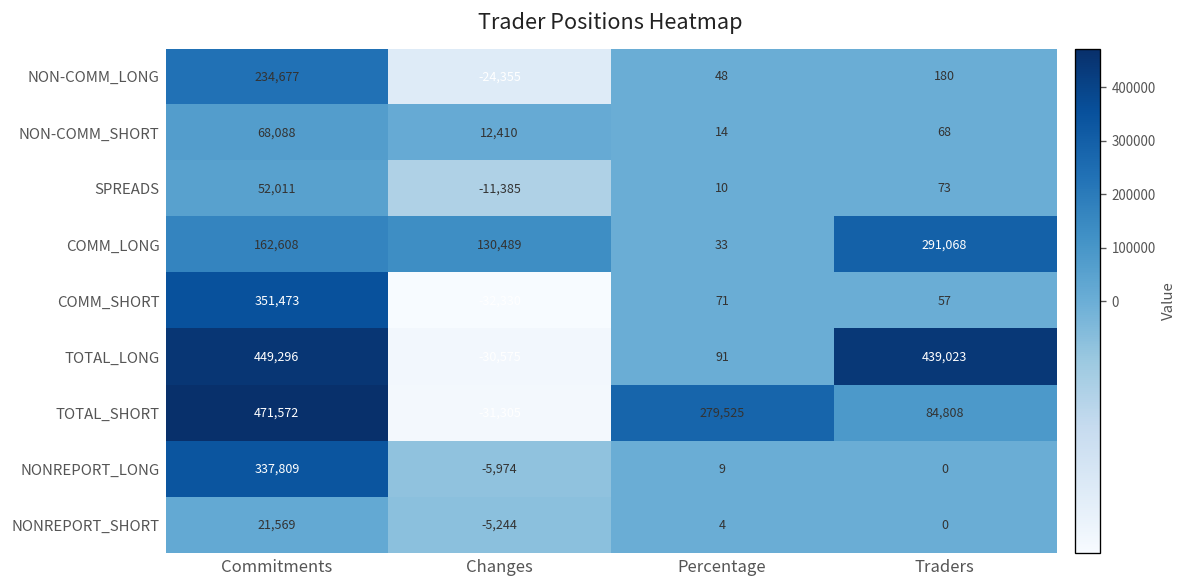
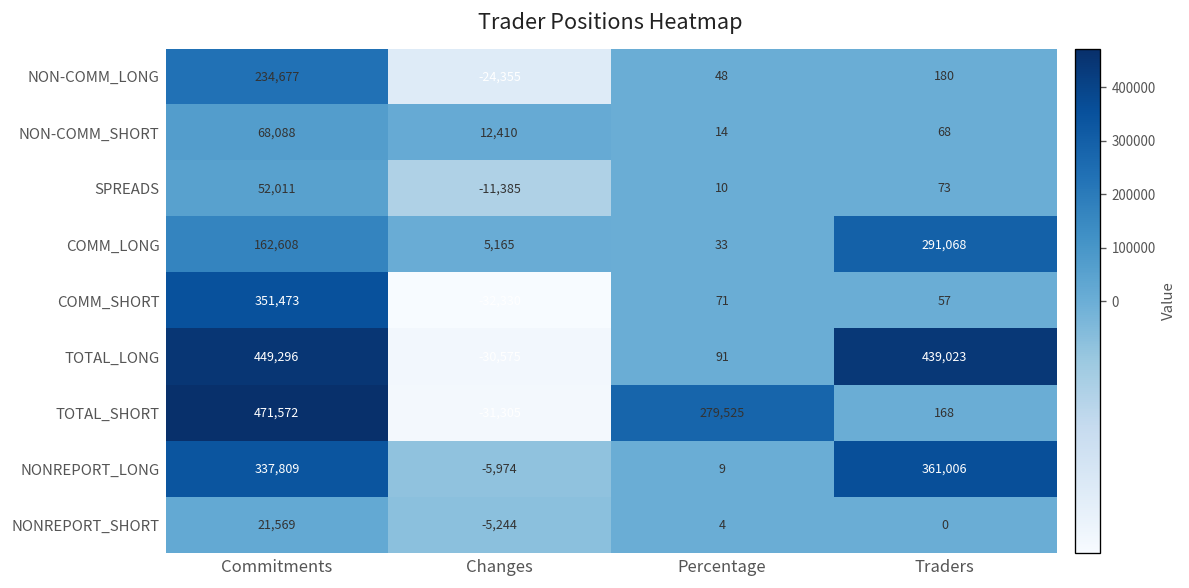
COMM_LONG, Changes: 130,489 -> 5,165
TOTAL_SHORT, Traders: 84,808 -> 168
NONREPORT_LONG, Traders: 0 -> 361,006
